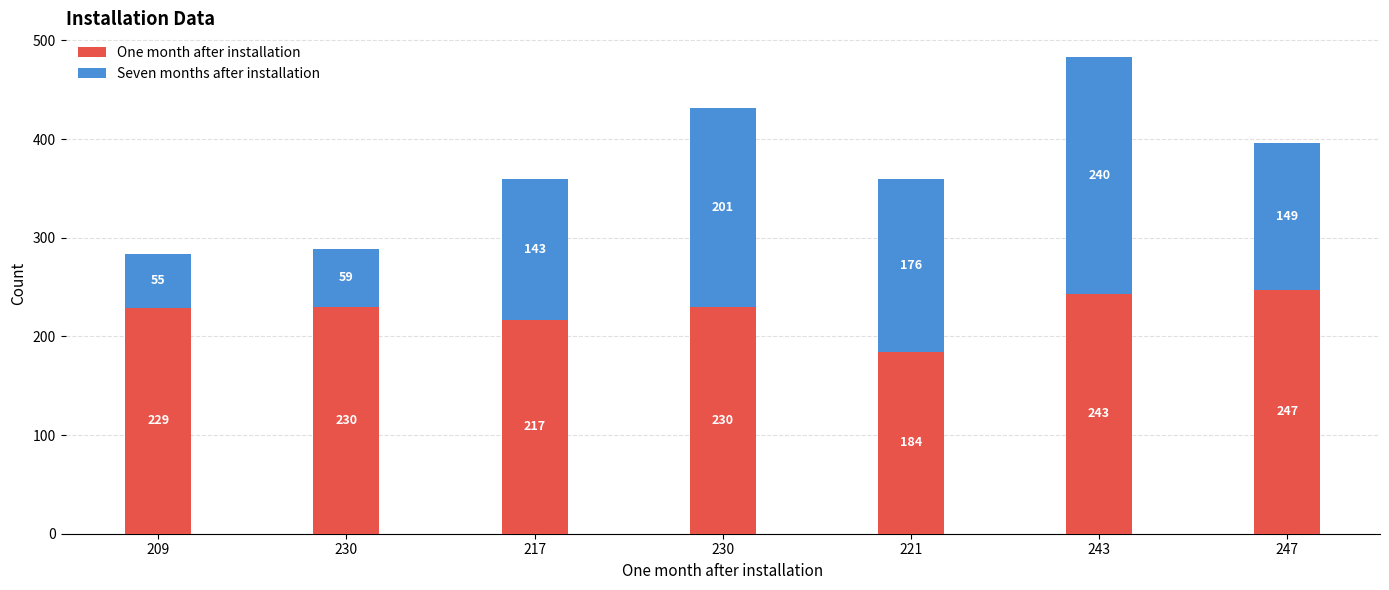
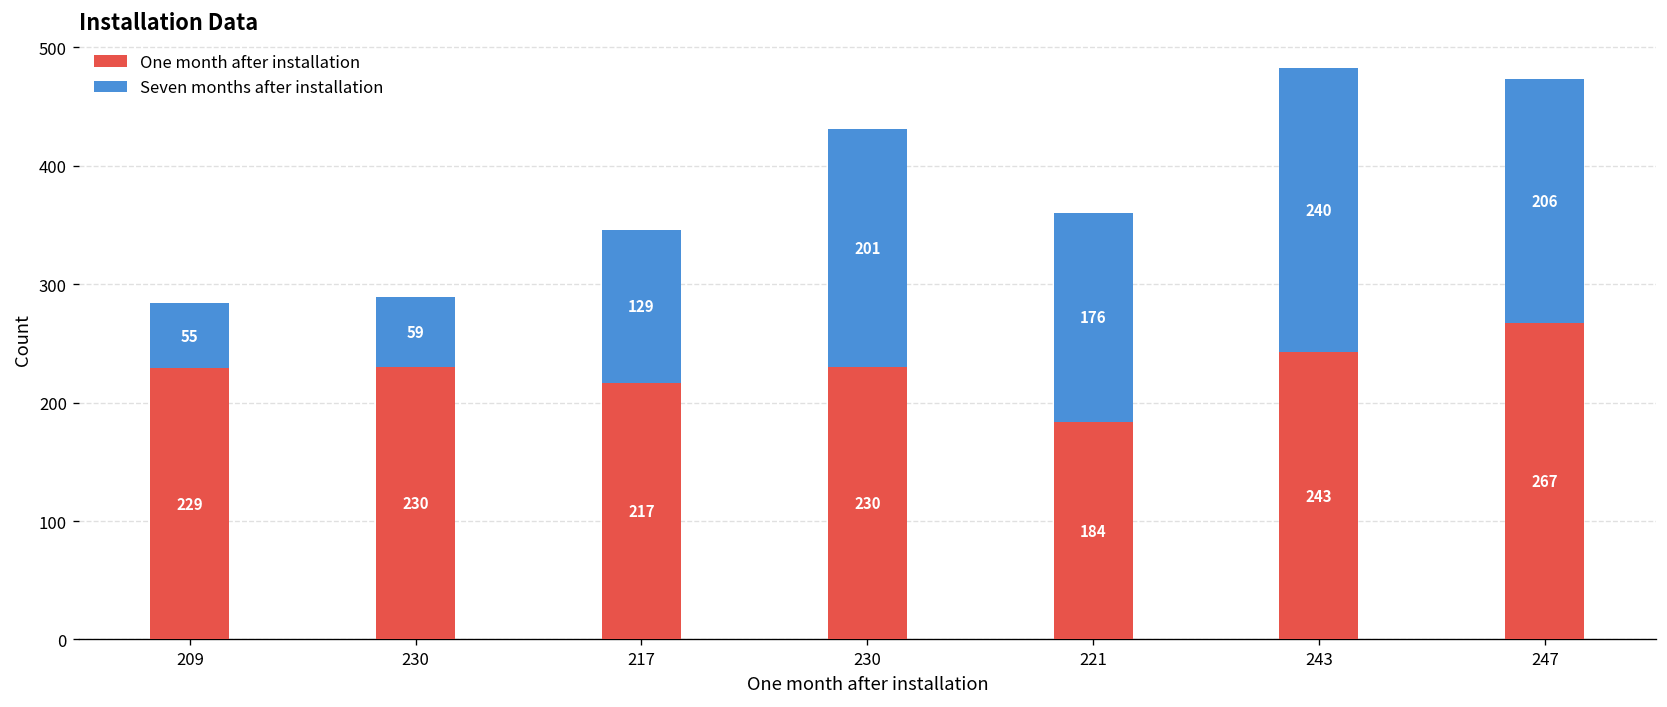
Seven months after installation, 217: 143 -> 129
One month after installation, 247: 247 -> 267
Seven months after installation, 247: 149 -> 206
